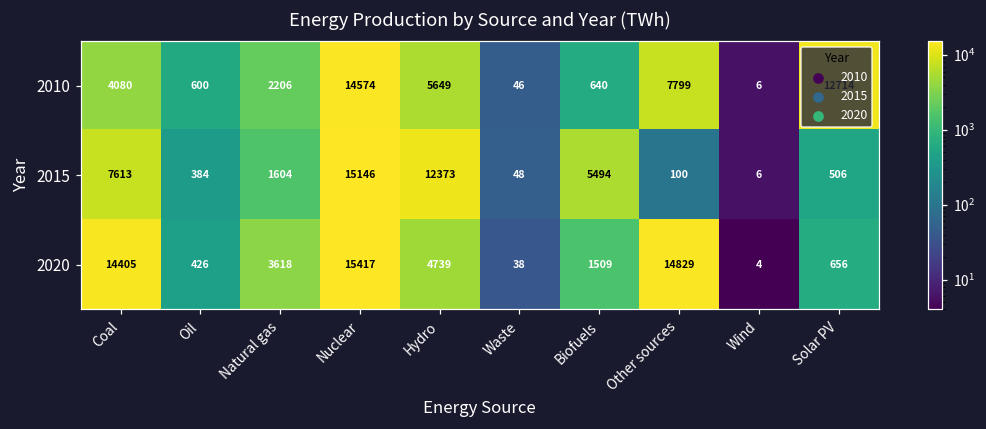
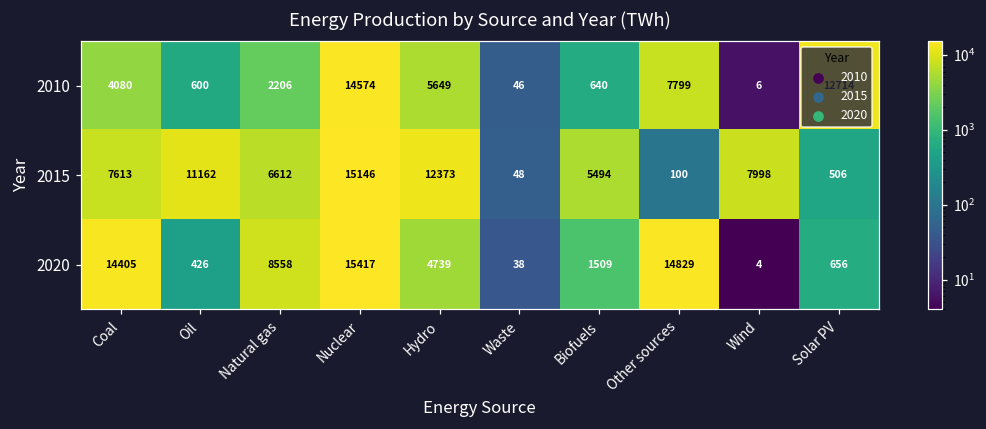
2015, Oil: 384 -> 11162
2015, Natural gas: 1604 -> 6612
2015, Wind: 6 -> 7998
2020, Natural gas: 3618 -> 8558
